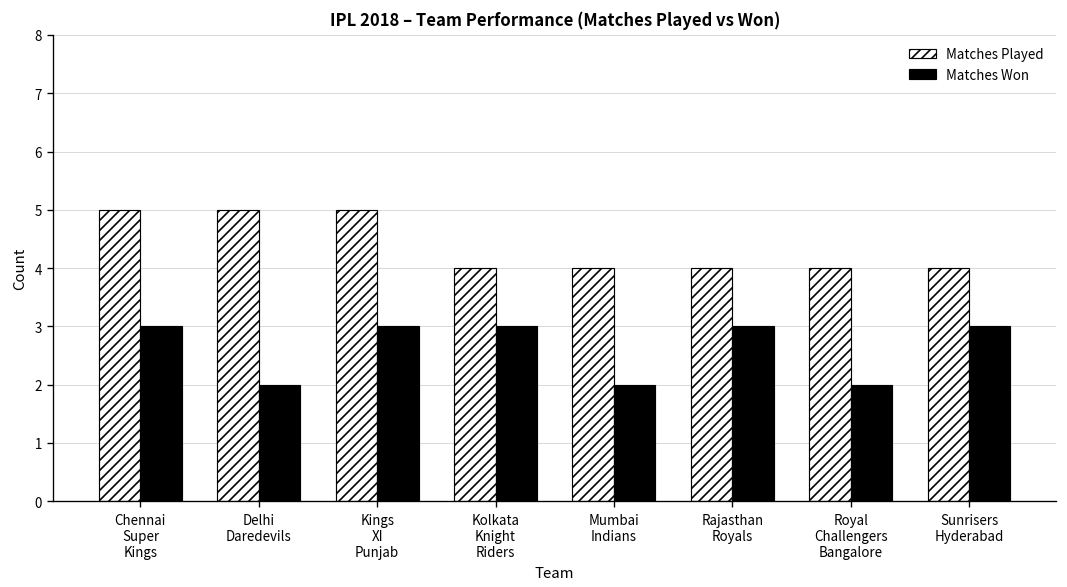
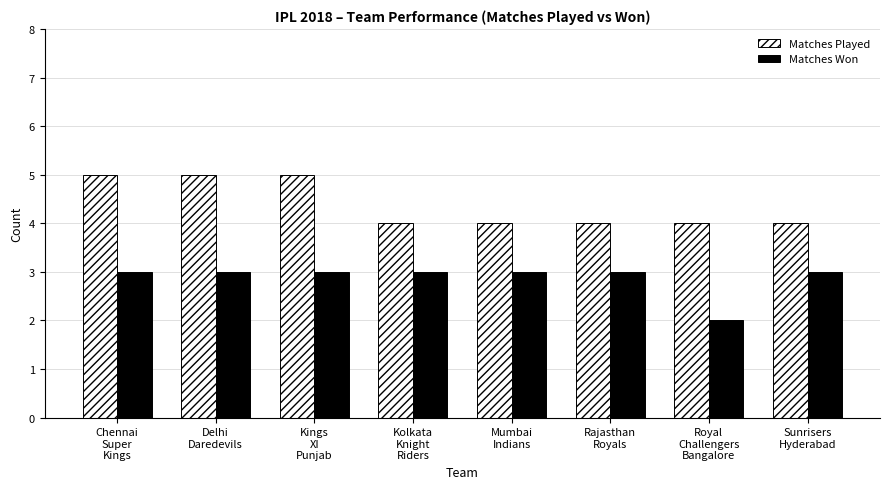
Matches Won, Delhi Daredevils: 2 -> 3
Matches Won, Mumbai Indians: 2 -> 3
